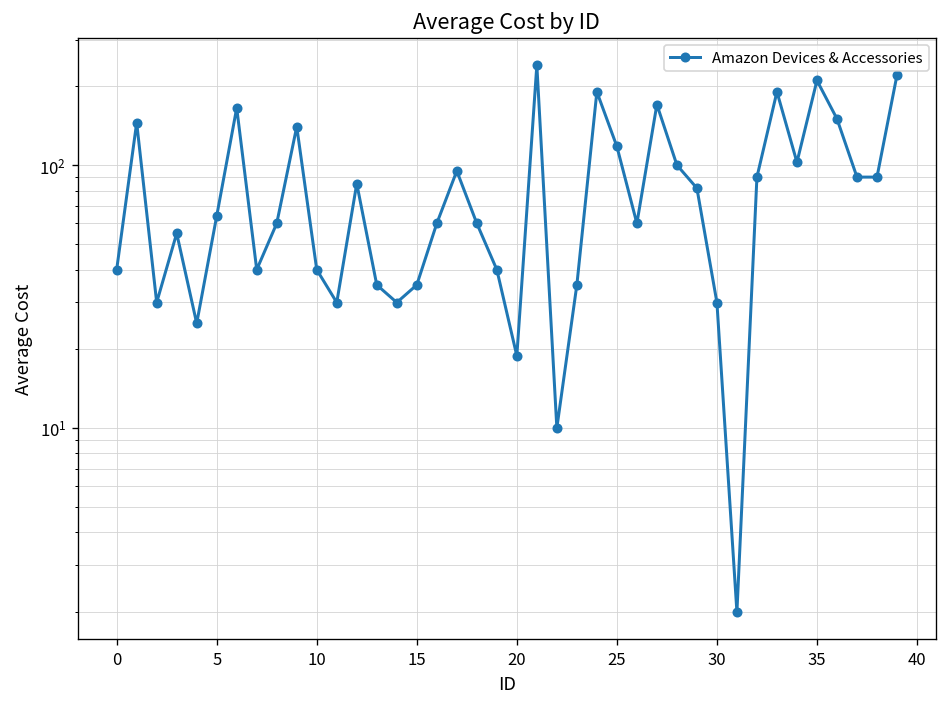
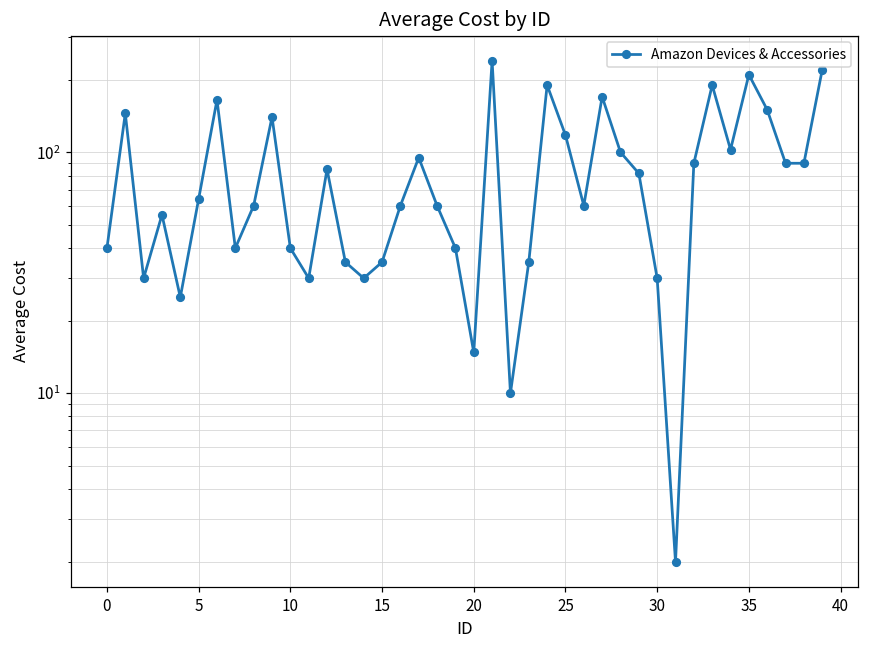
20: 19 -> 15
